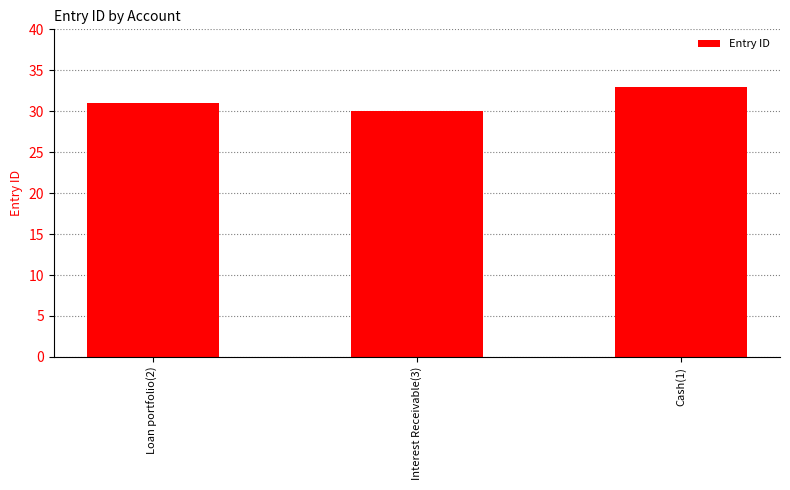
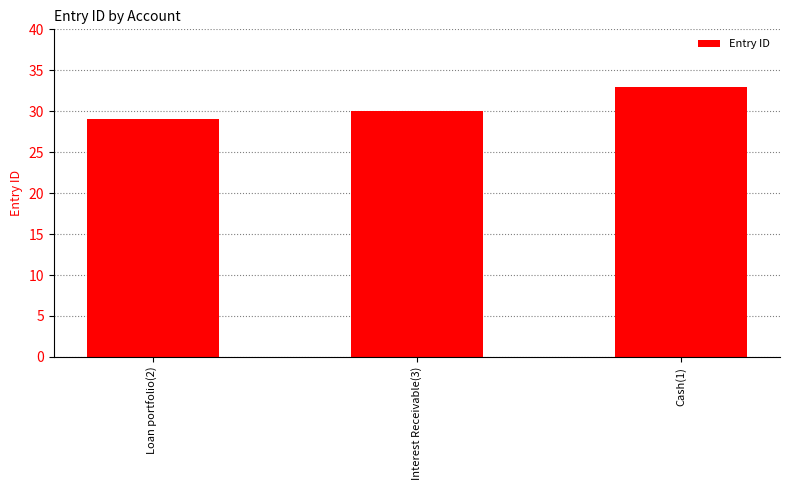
Loan portfolio(2): 31 -> 29
